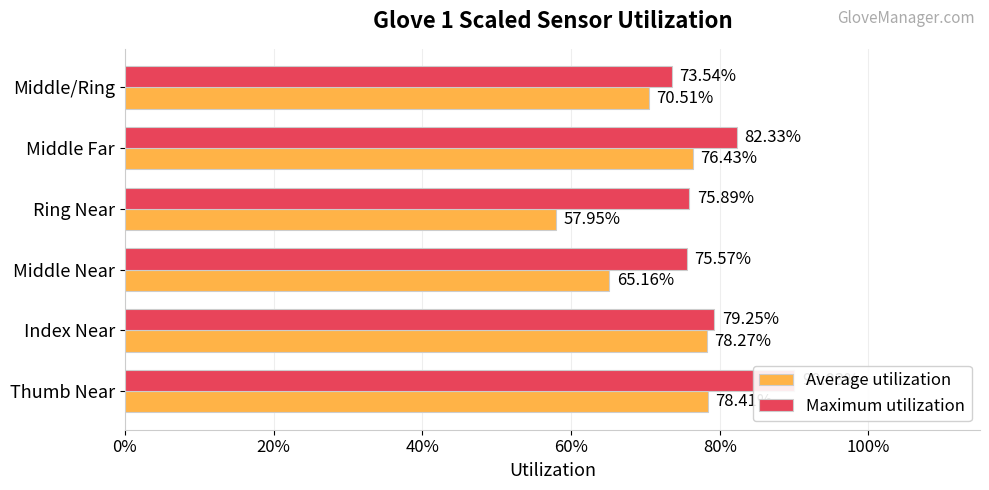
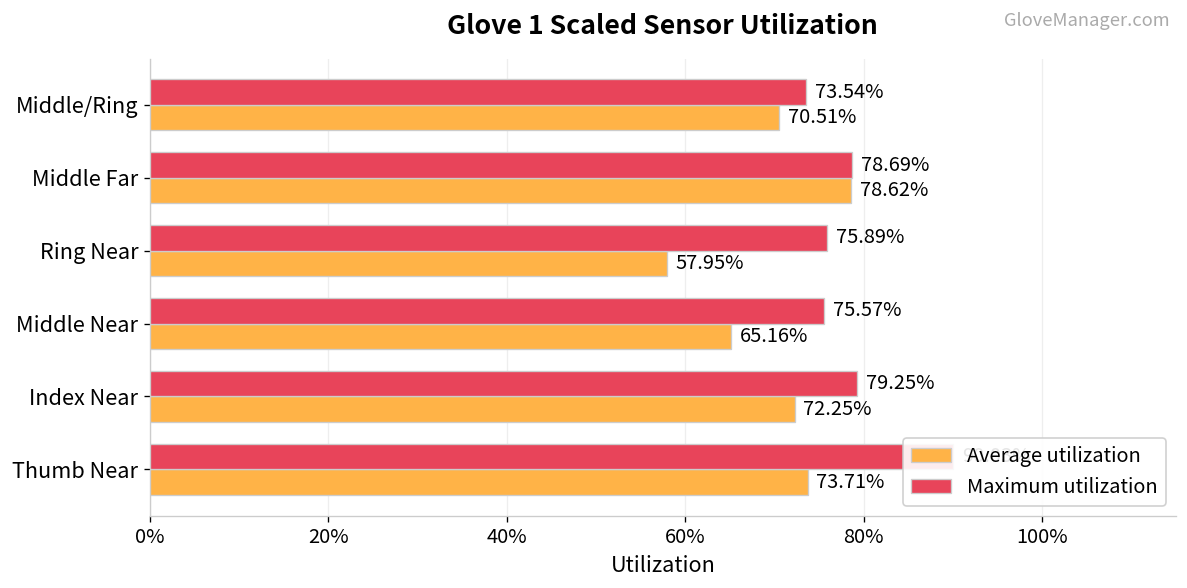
Maximum utilization, Middle Far: 82.33% -> 78.69%
Average utilization, Middle Far: 76.43% -> 78.62%
Average utilization, Index Near: 78.27% -> 72.25%
Average utilization, Thumb Near: 78% -> 74%
